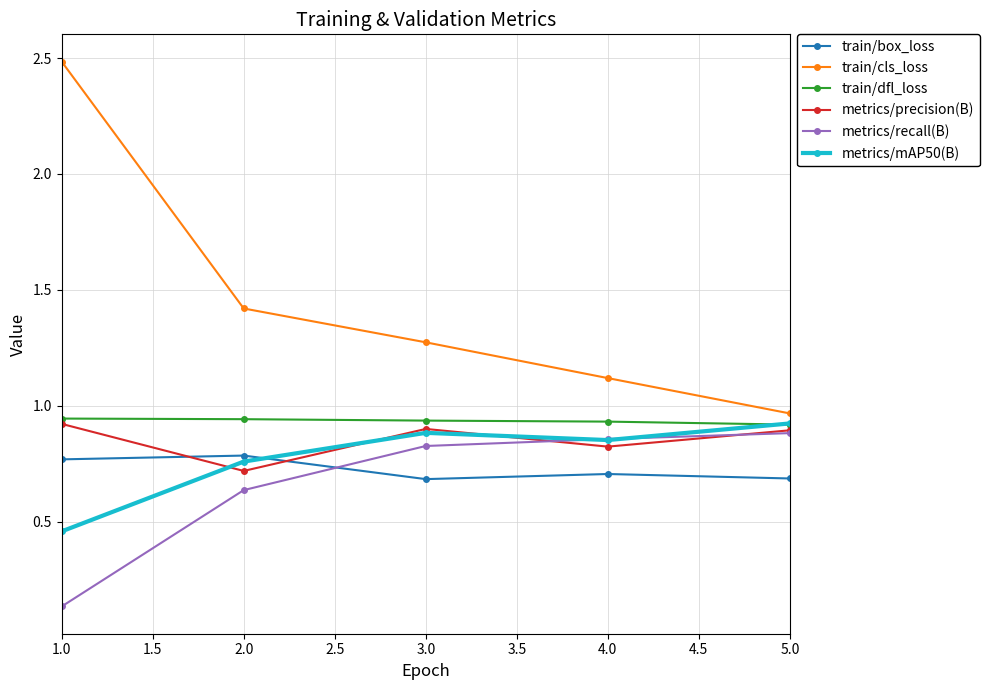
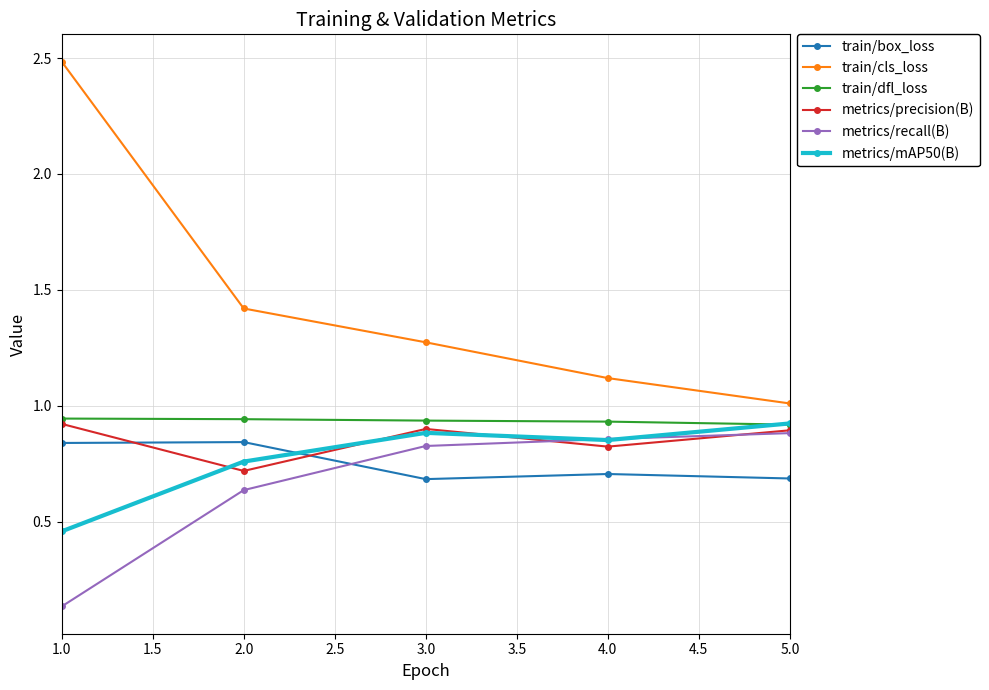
train/box_loss, 1.0: 0.77 -> 0.84
train/box_loss, 2.0: 0.79 -> 0.84
train/cls_loss, 5.0: 0.97 -> 1.01
